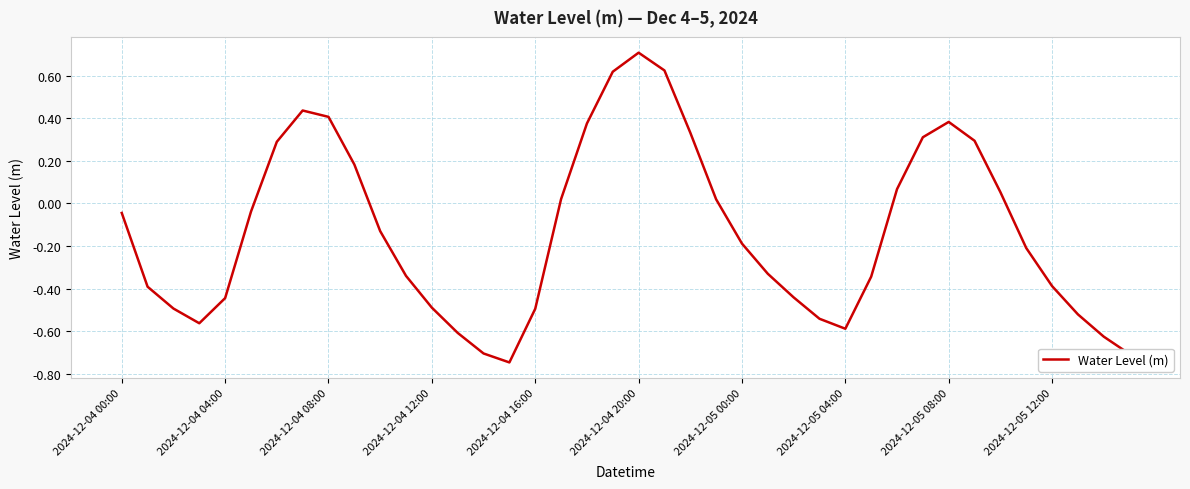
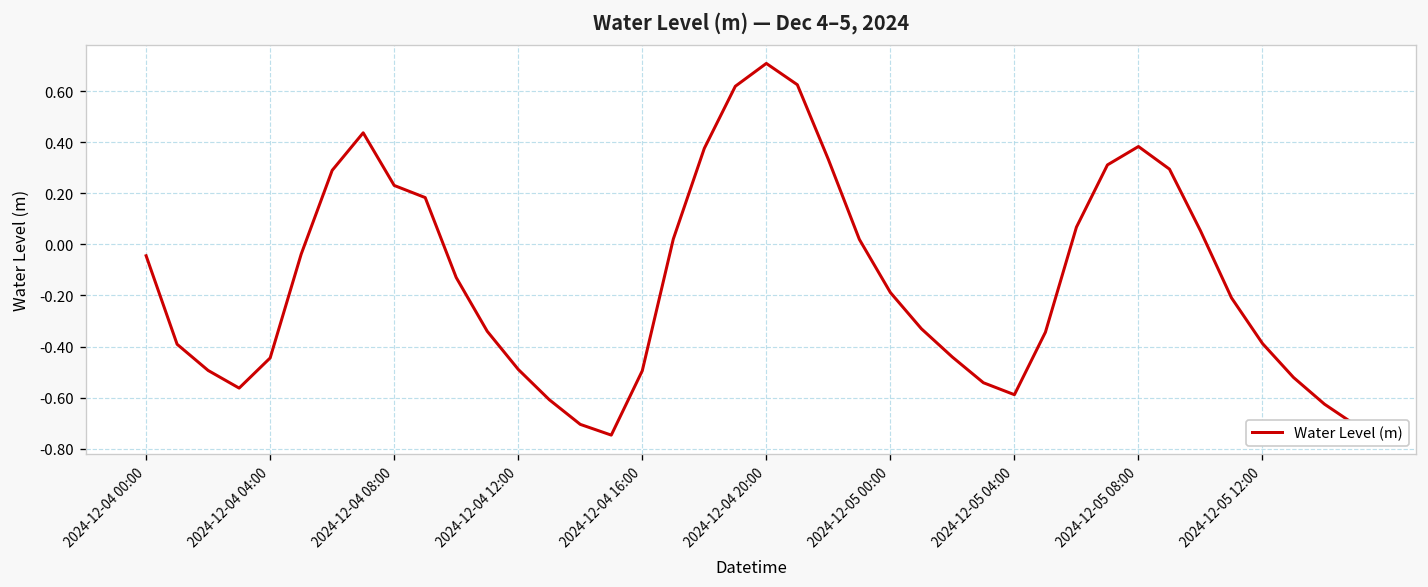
2024-12-04 08:00: 0.41 -> 0.23
